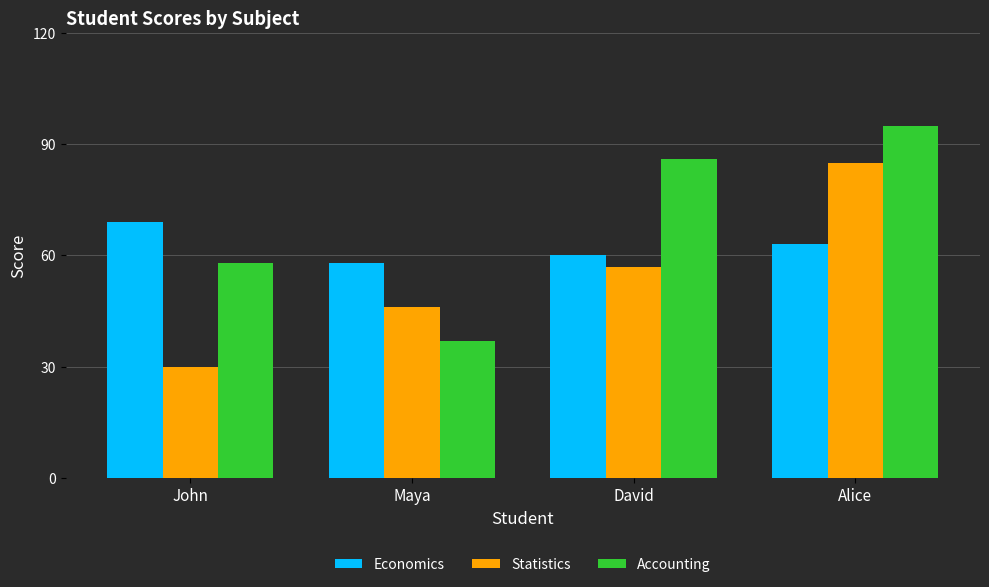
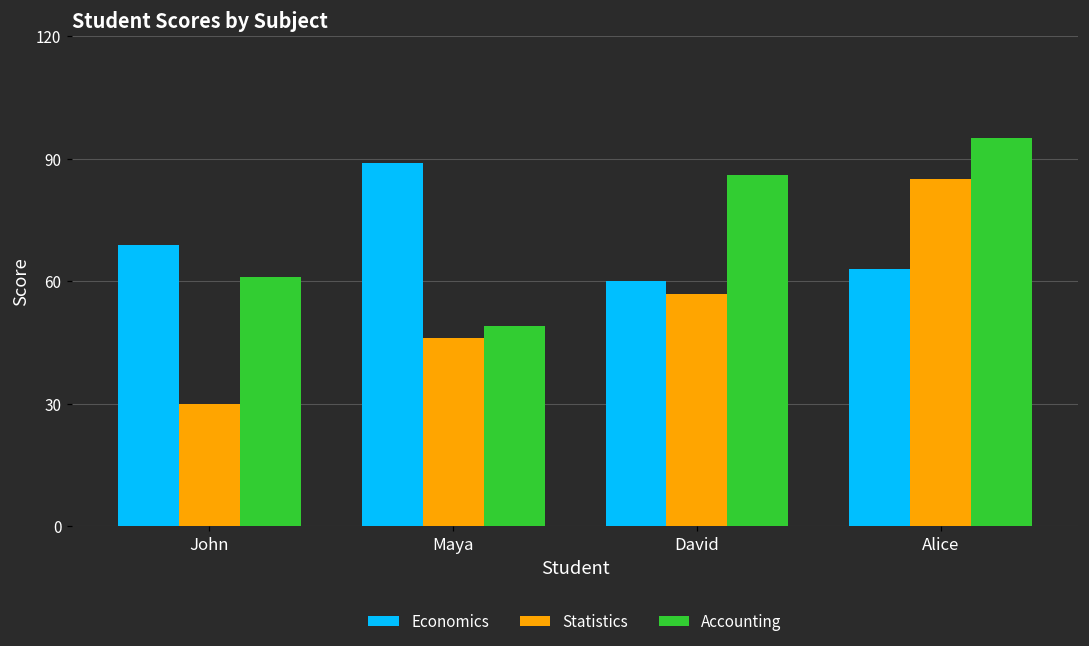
Accounting, John: 58 -> 61
Economics, Maya: 58 -> 89
Accounting, Maya: 37 -> 49
